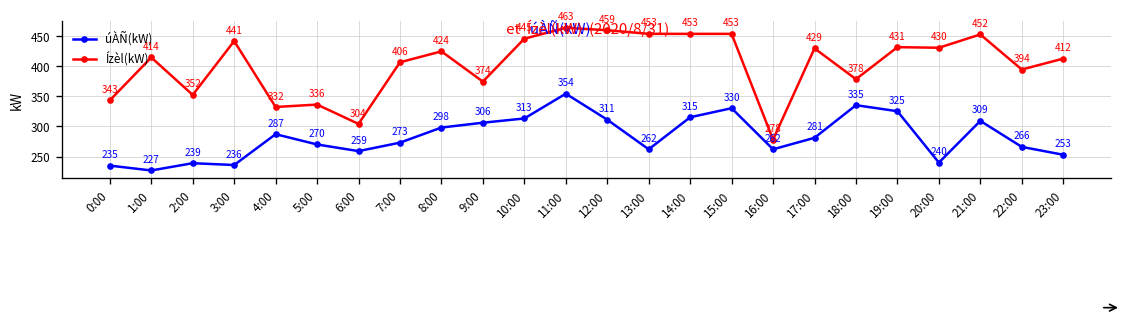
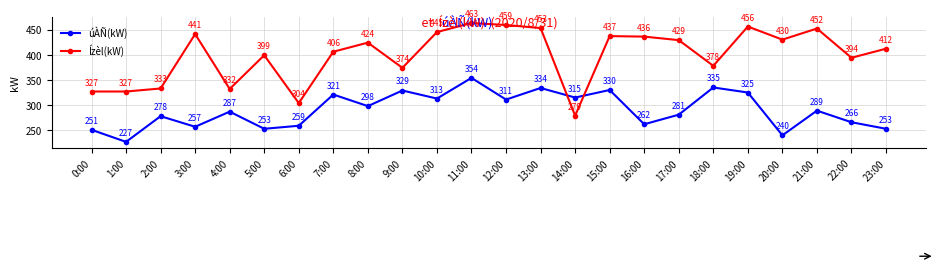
úÀÑ(kW), 0:00: 235 -> 251
Ízèl(kW), 0:00: 343 -> 327
Ízèl(kW), 1:00: 414 -> 327
úÀÑ(kW), 2:00: 239 -> 278
Ízèl(kW), 2:00: 352 -> 333
úÀÑ(kW), 3:00: 236 -> 257
úÀÑ(kW), 5:00: 270 -> 253
Ízèl(kW), 5:00: 336 -> 399
úÀÑ(kW), 7:00: 273 -> 321
úÀÑ(kW), 9:00: 306 -> 329
úÀÑ(kW), 13:00: 262 -> 334
Ízèl(kW), 14:00: 453 -> 279
Ízèl(kW), 15:00: 453 -> 437
Ízèl(kW), 16:00: 278 -> 436
Ízèl(kW), 19:00: 431 -> 456
úÀÑ(kW), 21:00: 309 -> 289
